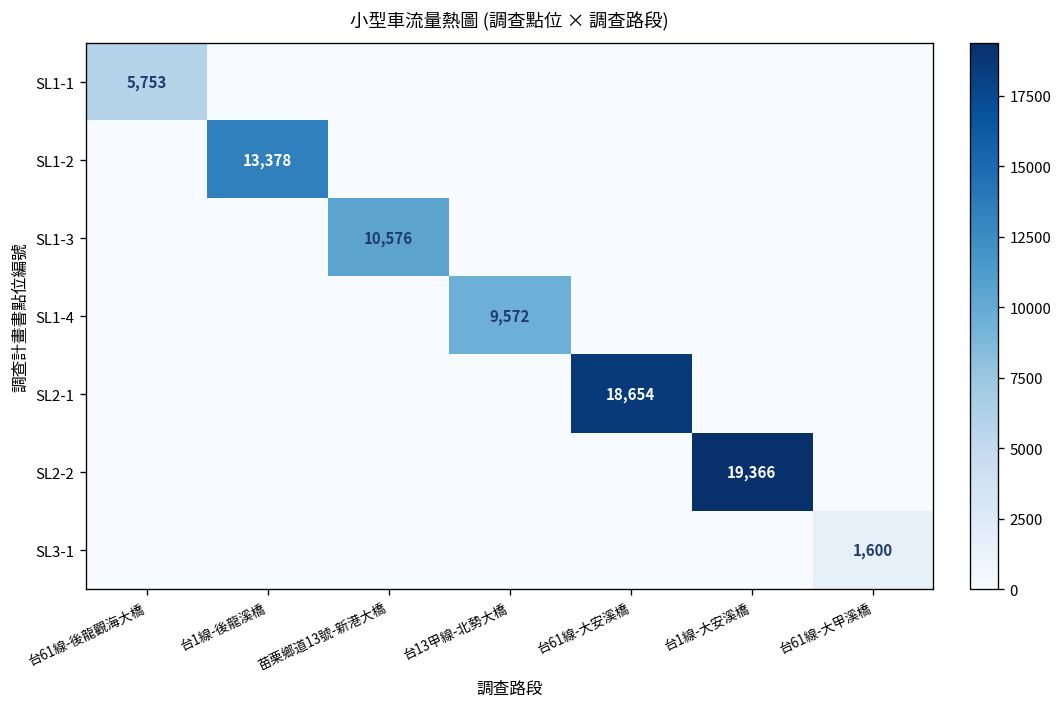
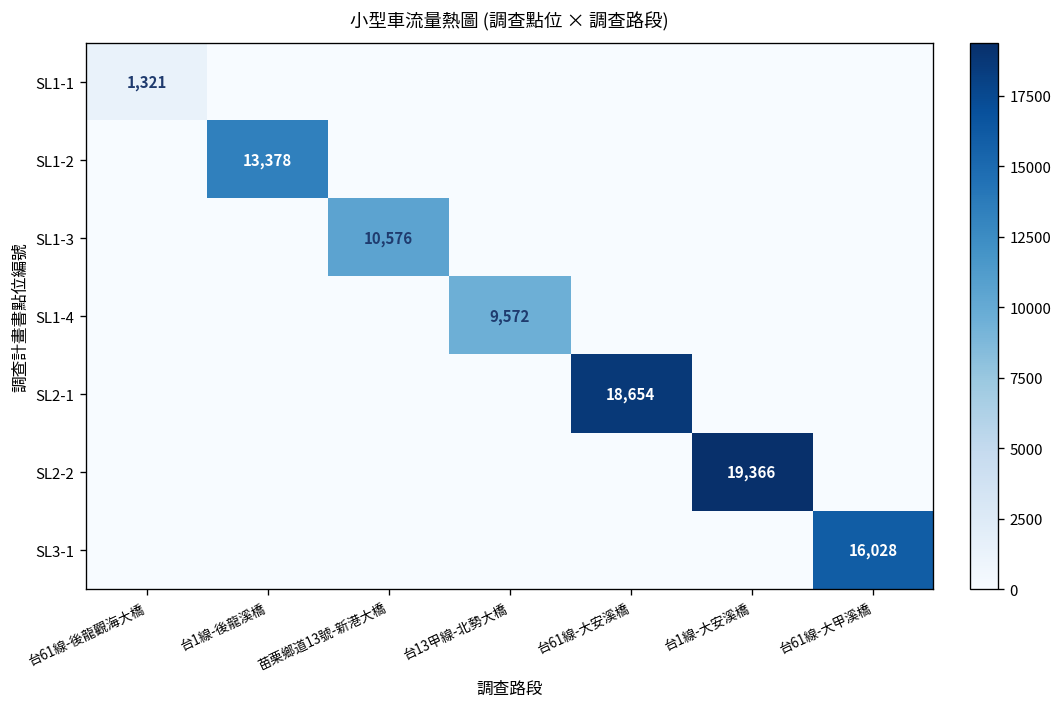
SL1-1, 台61線-後龍觀海大橋: 5,753 -> 1,321
SL3-1, 台61線-大甲溪橋: 1,600 -> 16,028
